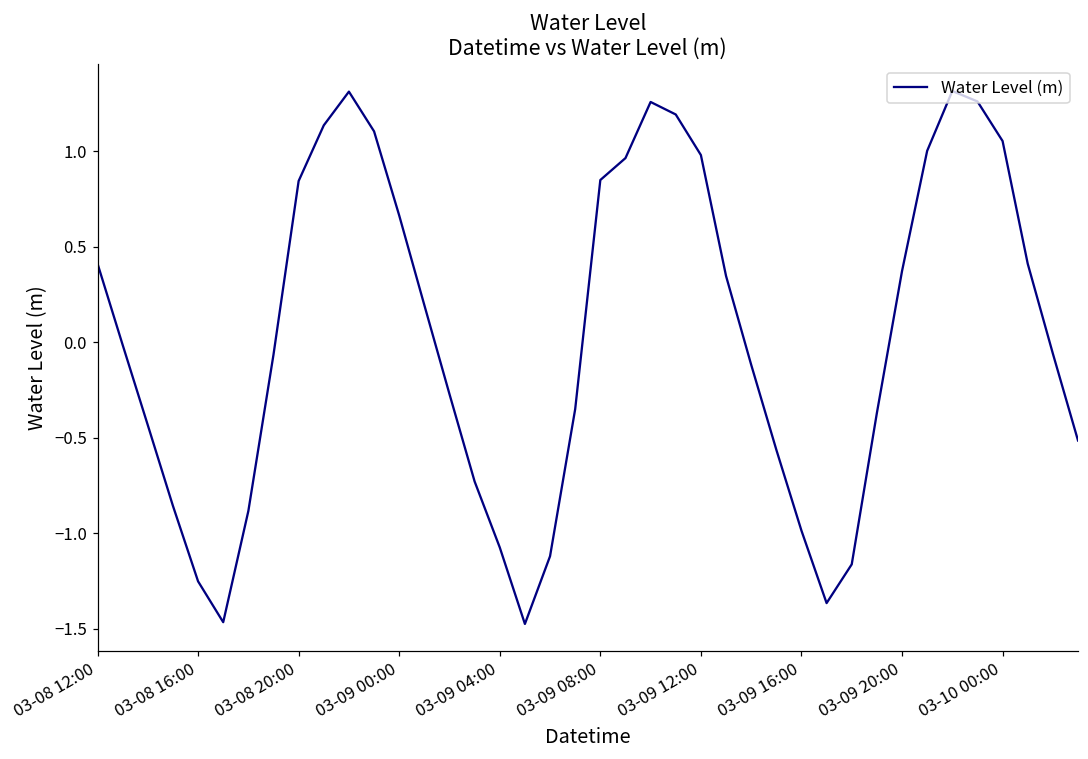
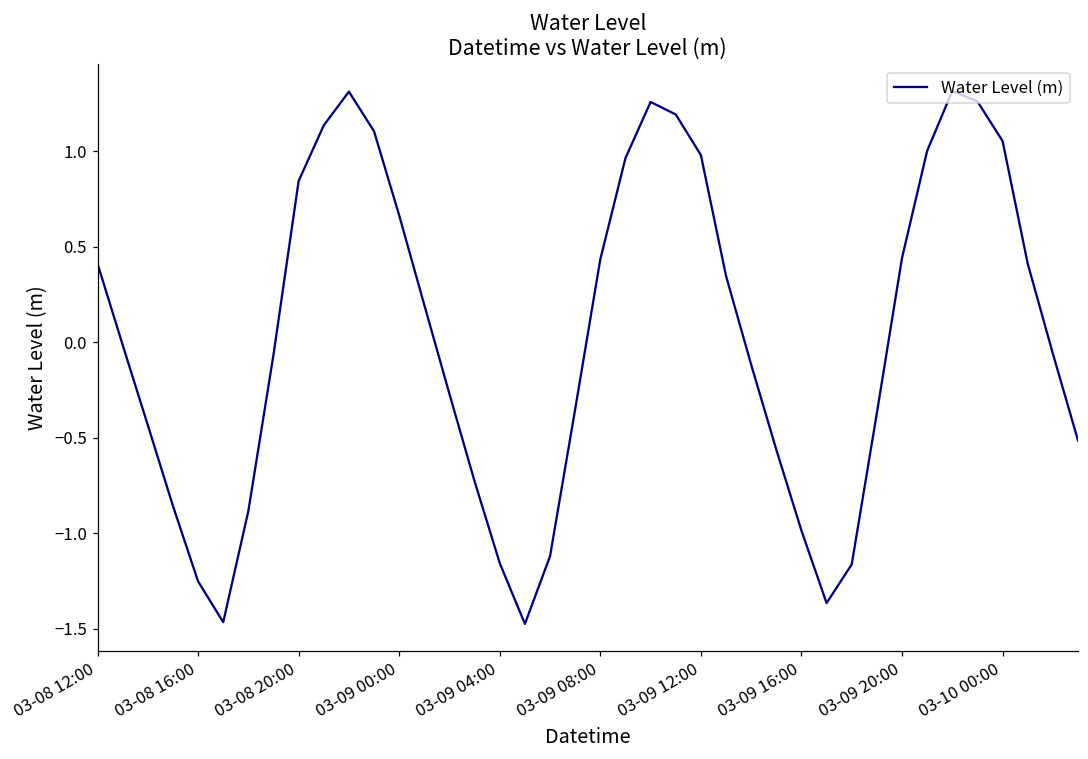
03-09 04:00: -1.08 -> -1.16
03-09 08:00: 0.85 -> 0.43
03-09 20:00: 0.37 -> 0.44
